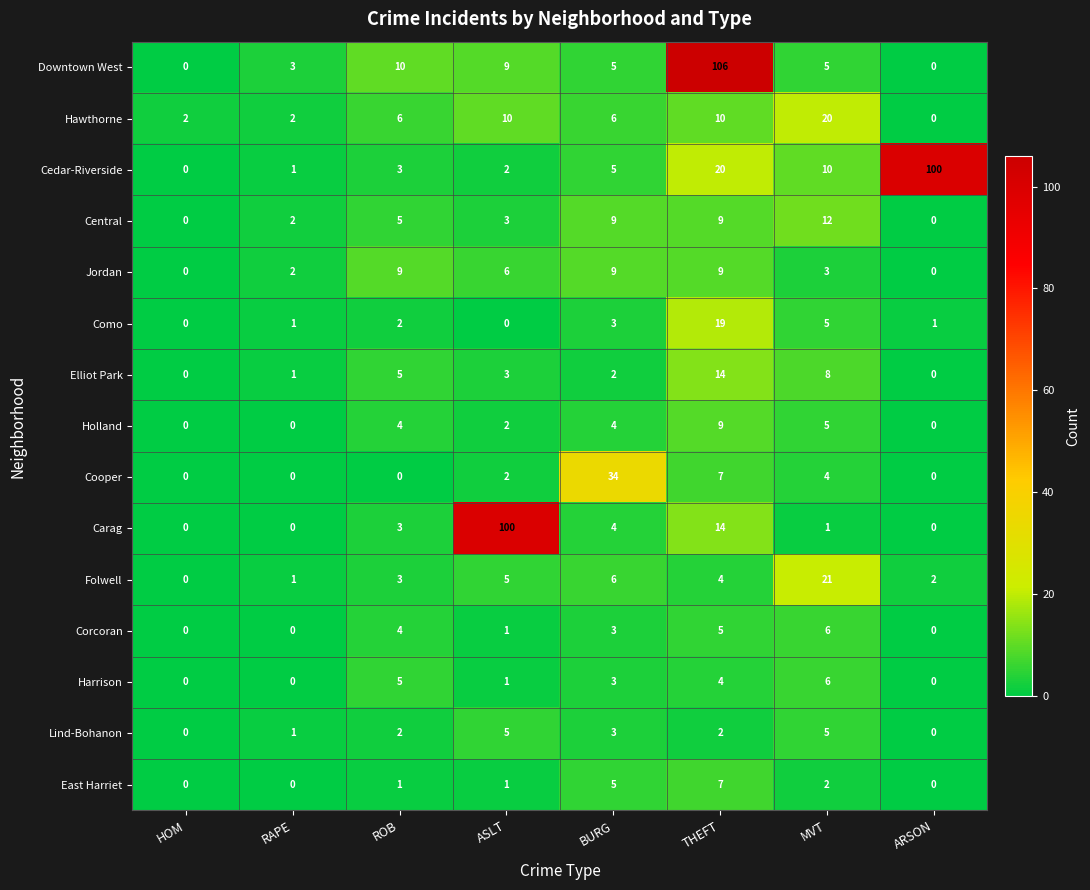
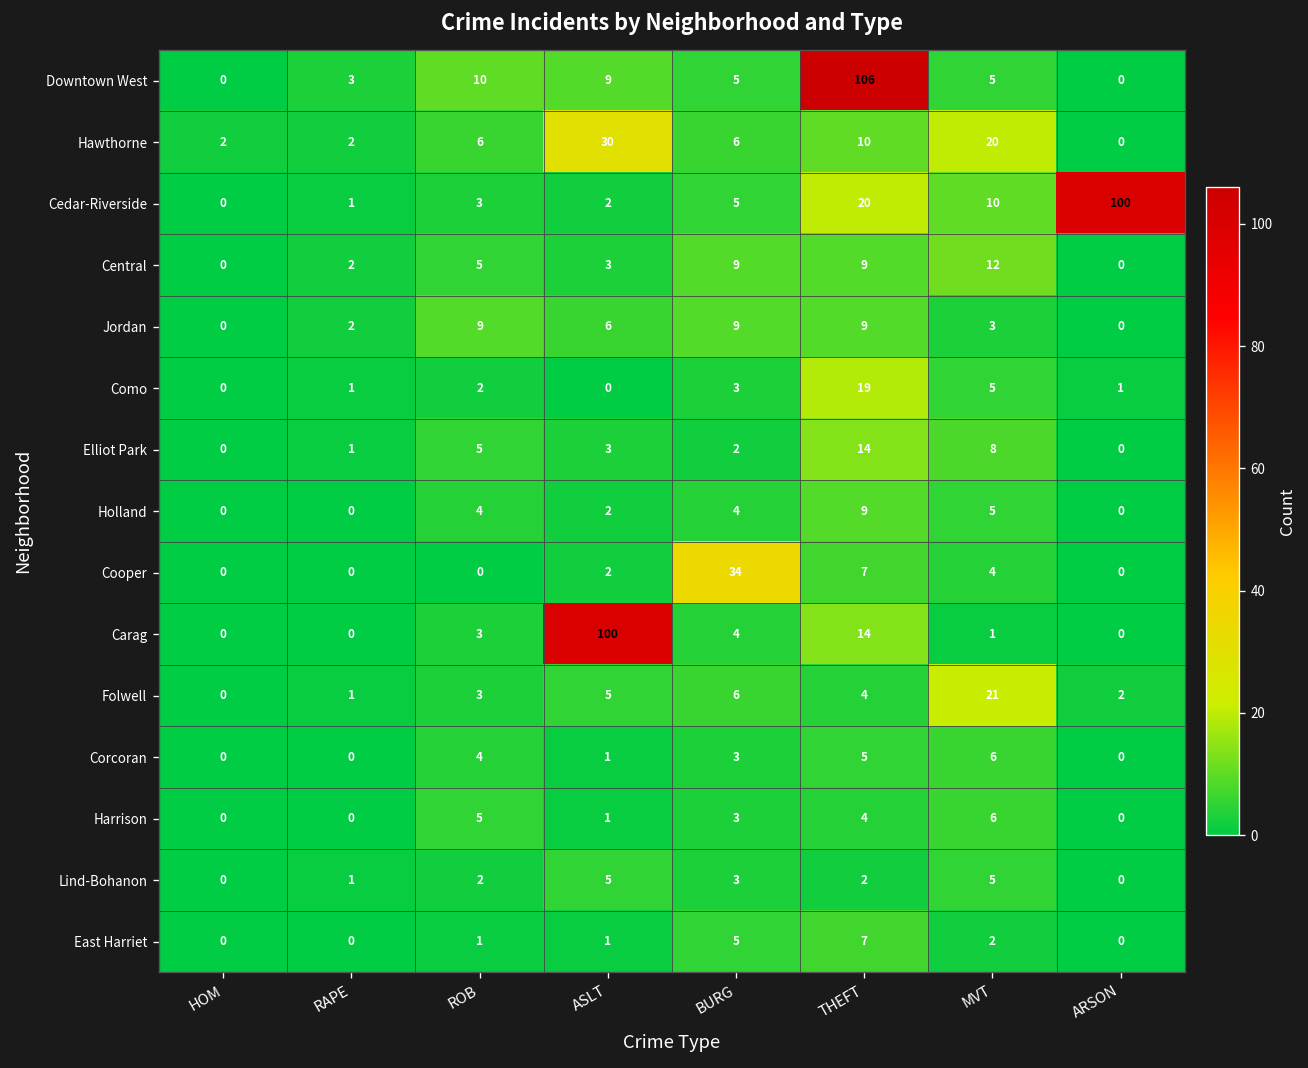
Hawthorne, ASLT: 10 -> 30
